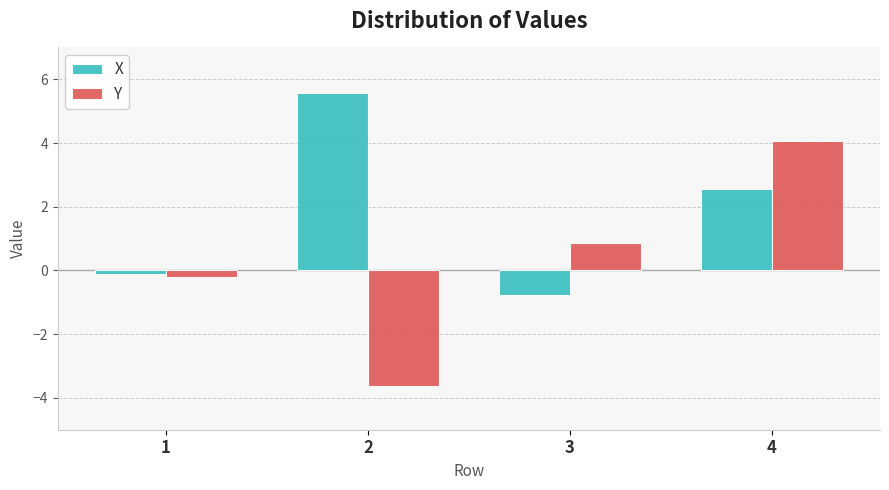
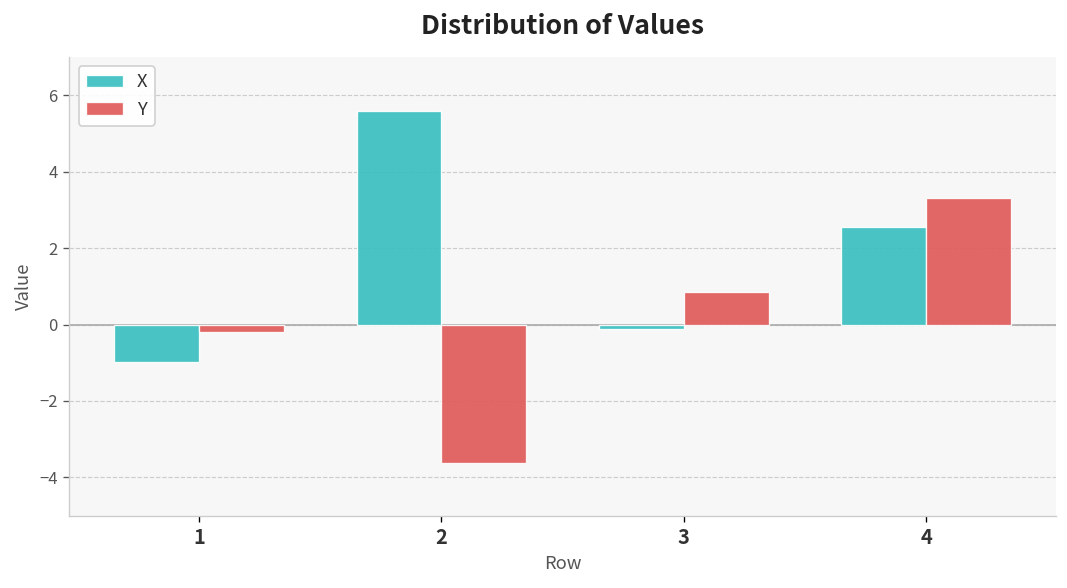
X, 1: -0.1 -> -1.0
X, 3: -0.8 -> -0.1
Y, 4: 4.1 -> 3.3
